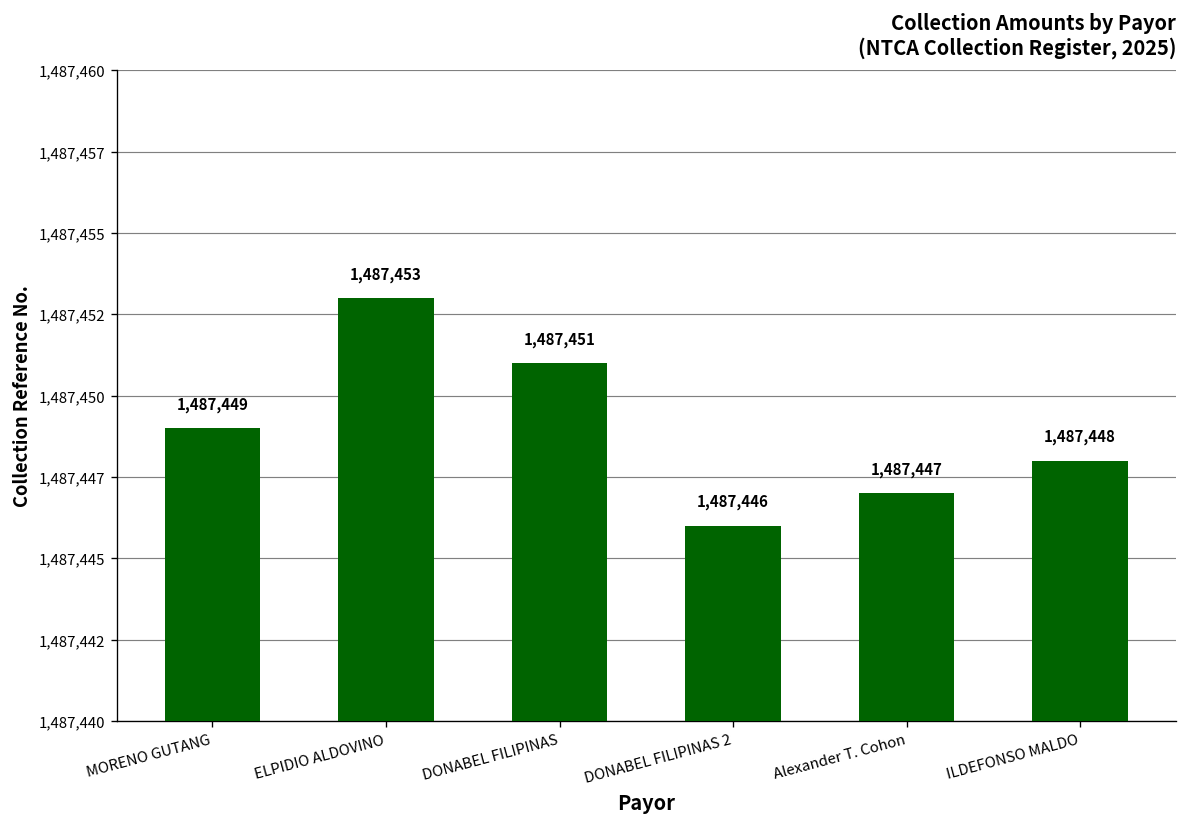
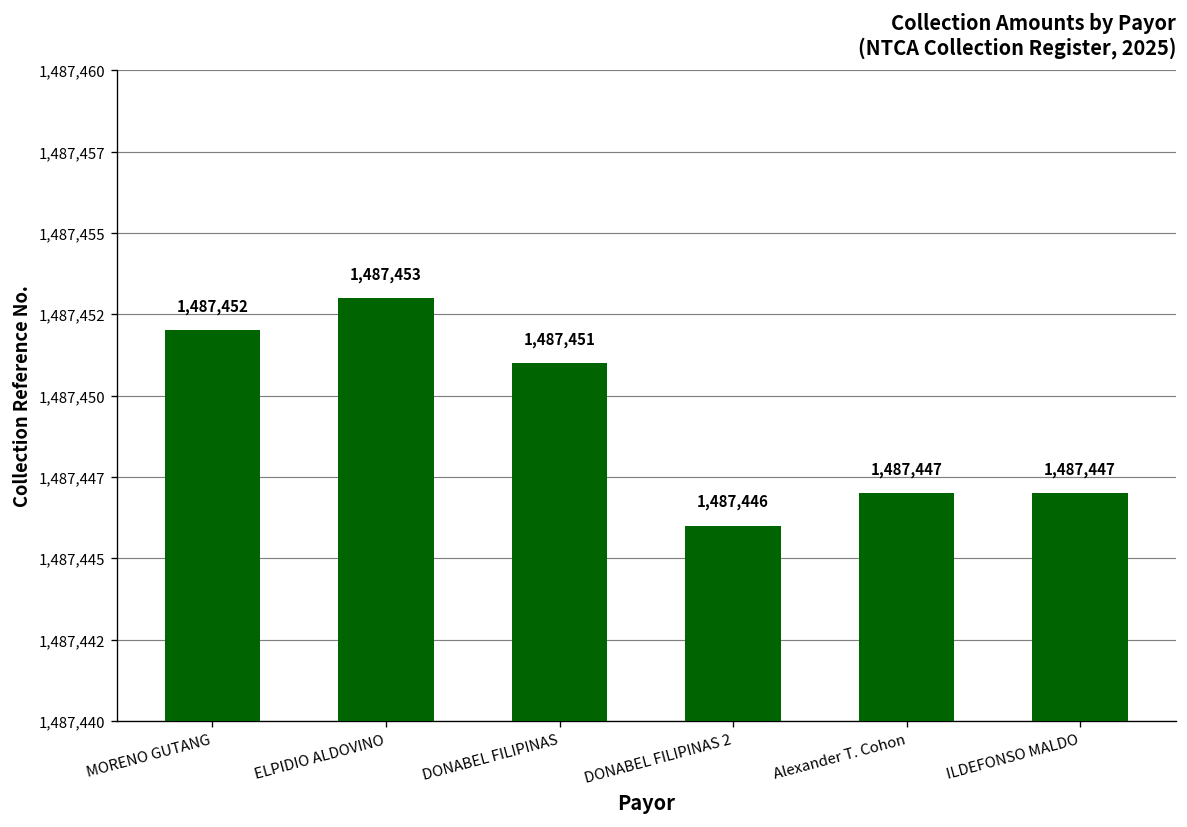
MORENO GUTANG: 1,487,449 -> 1,487,452
ILDEFONSO MALDO: 1,487,448 -> 1,487,447
